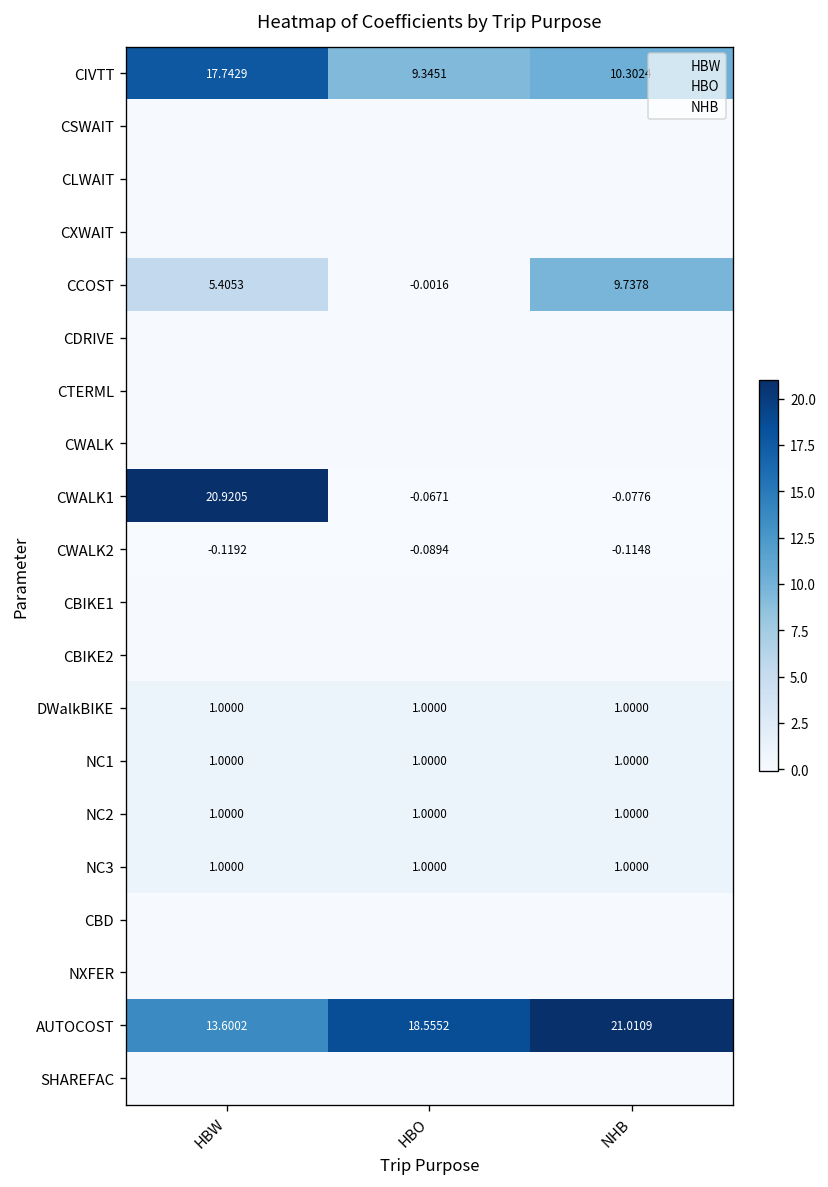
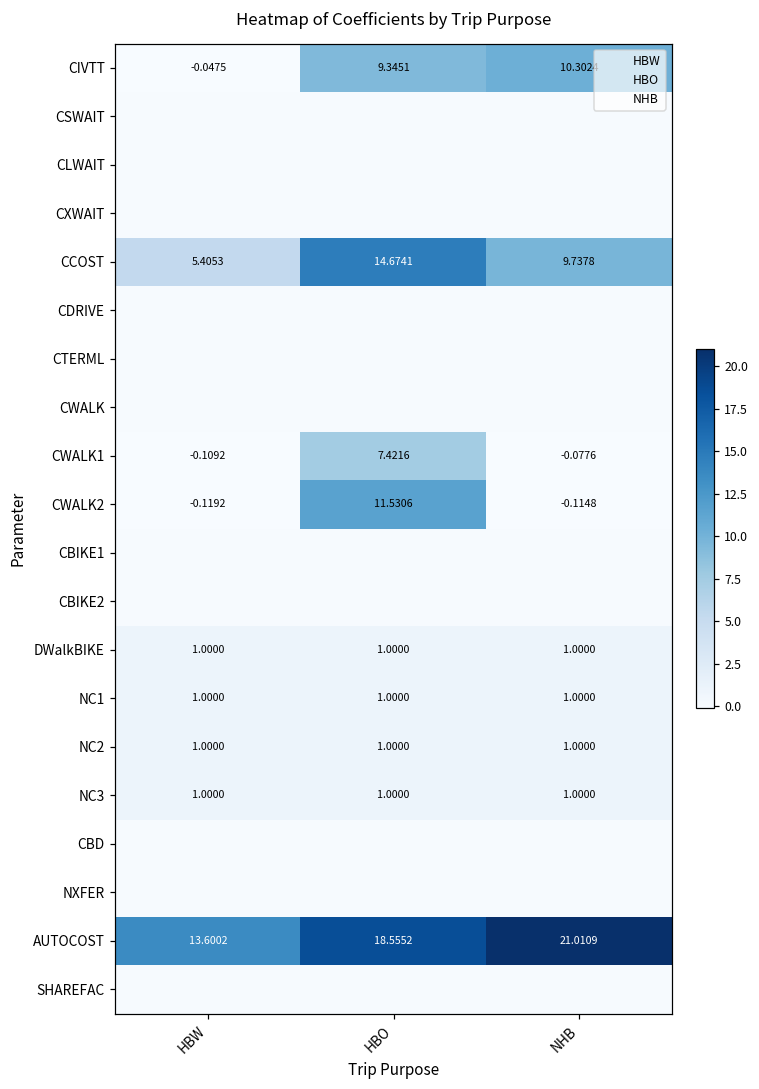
CIVTT, HBW: 17.7429 -> -0.0475
CCOST, HBO: -0.0016 -> 14.6741
CWALK1, HBW: 20.9205 -> -0.1092
CWALK1, HBO: -0.0671 -> 7.4216
CWALK2, HBO: -0.0894 -> 11.5306
